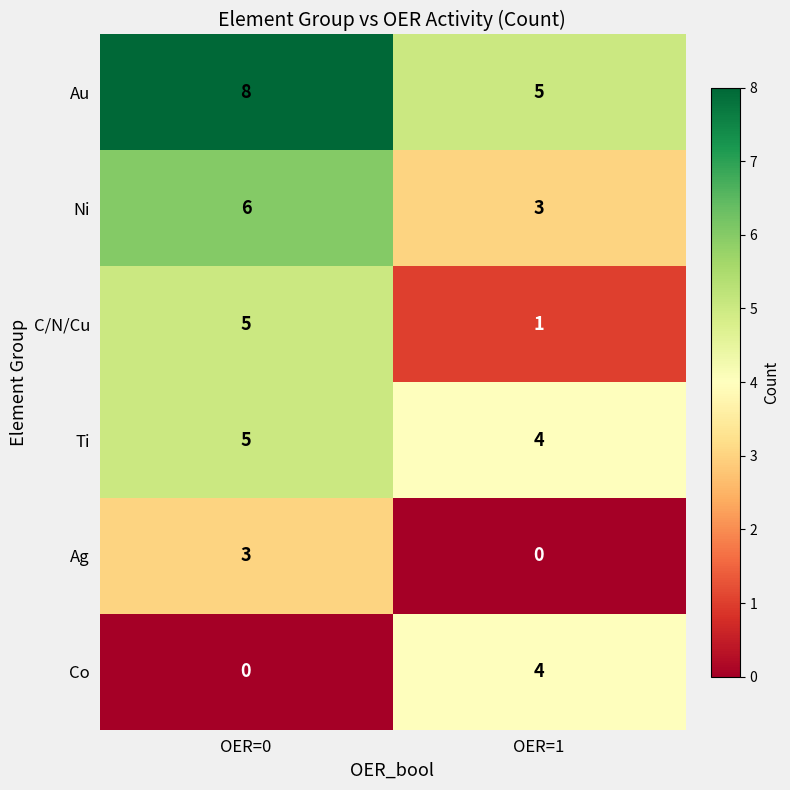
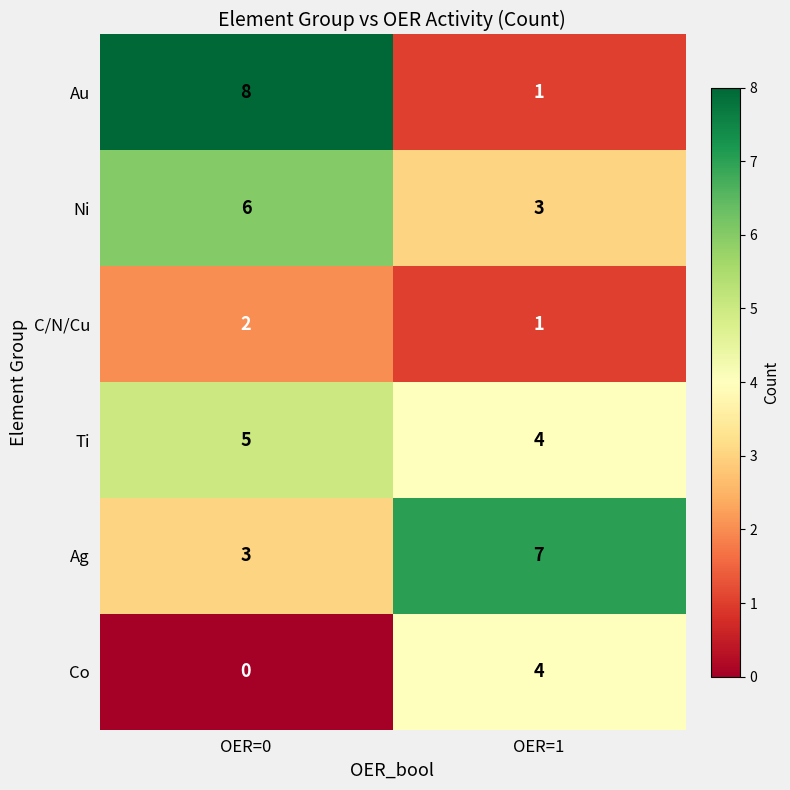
Au, OER=1: 5 -> 1
C/N/Cu, OER=0: 5 -> 2
Ag, OER=1: 0 -> 7
